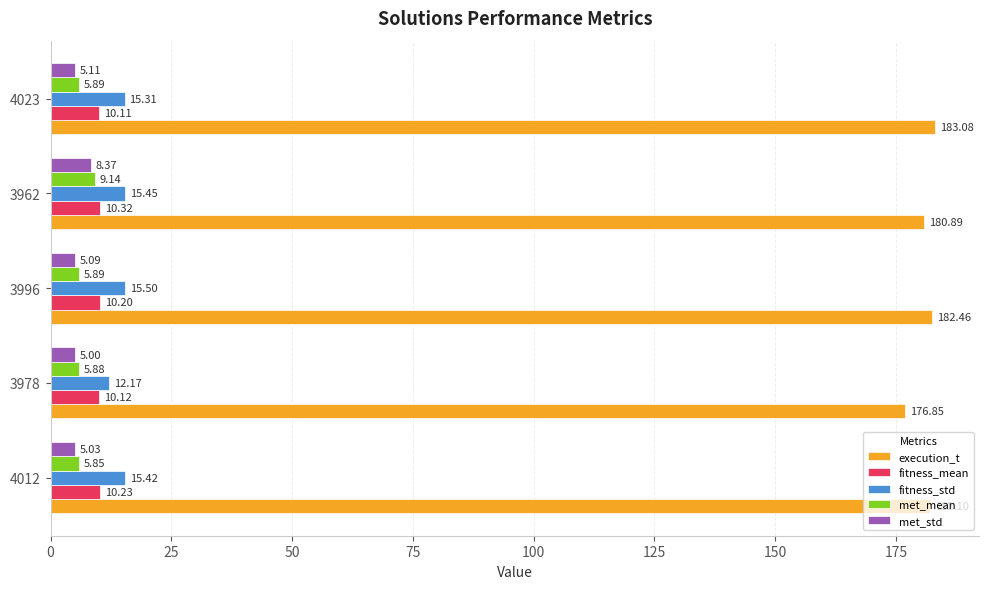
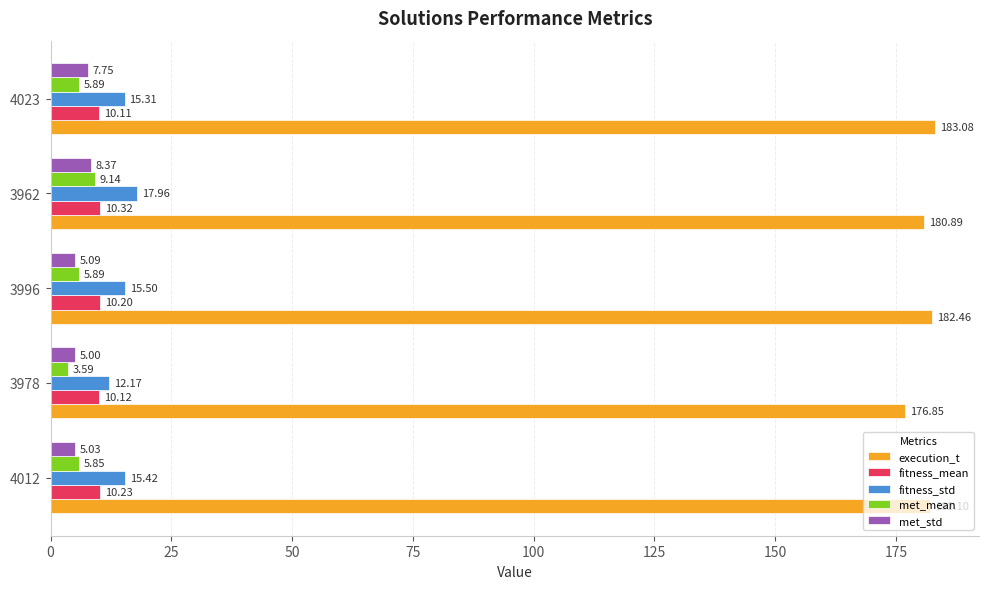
met_std, 4023: 5.11 -> 7.75
fitness_std, 3962: 15.45 -> 17.96
met_mean, 3978: 5.88 -> 3.59
